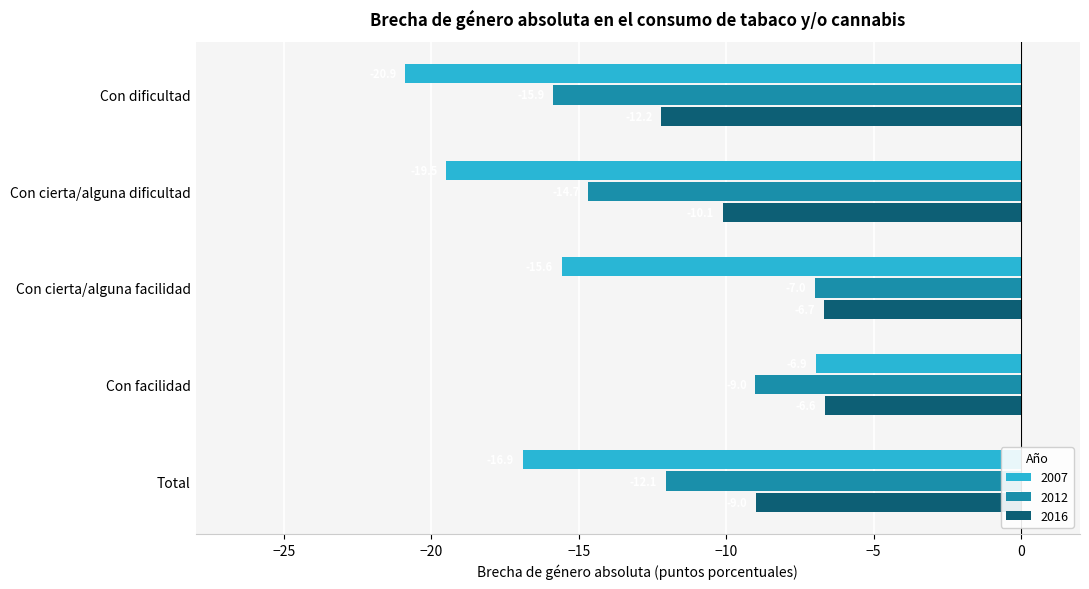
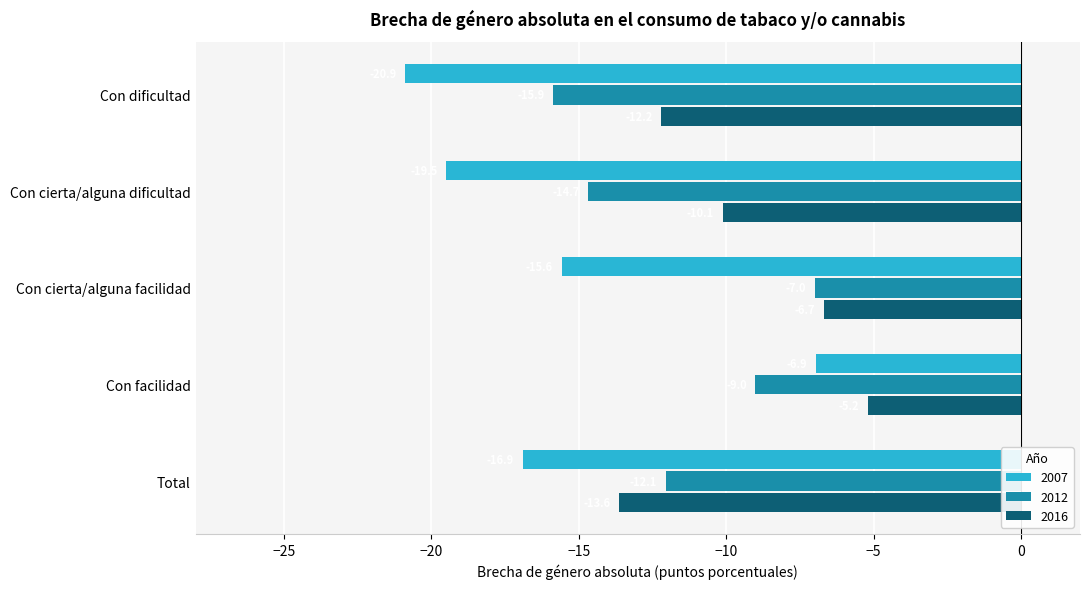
2016, Con facilidad: -6.6 -> -5.2
2016, Total: -9.0 -> -13.6
